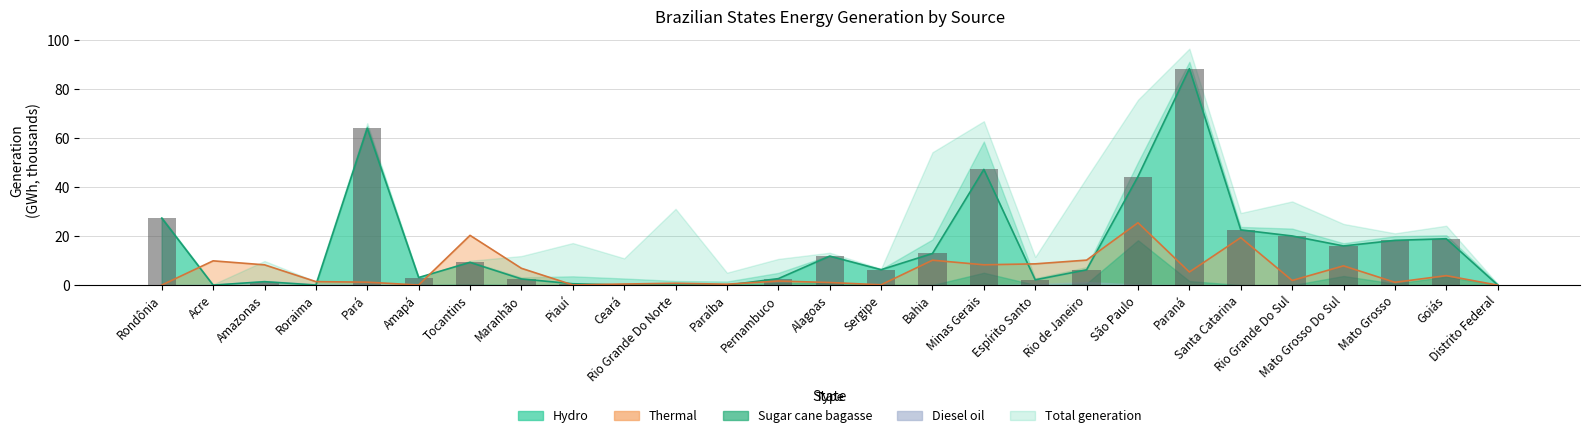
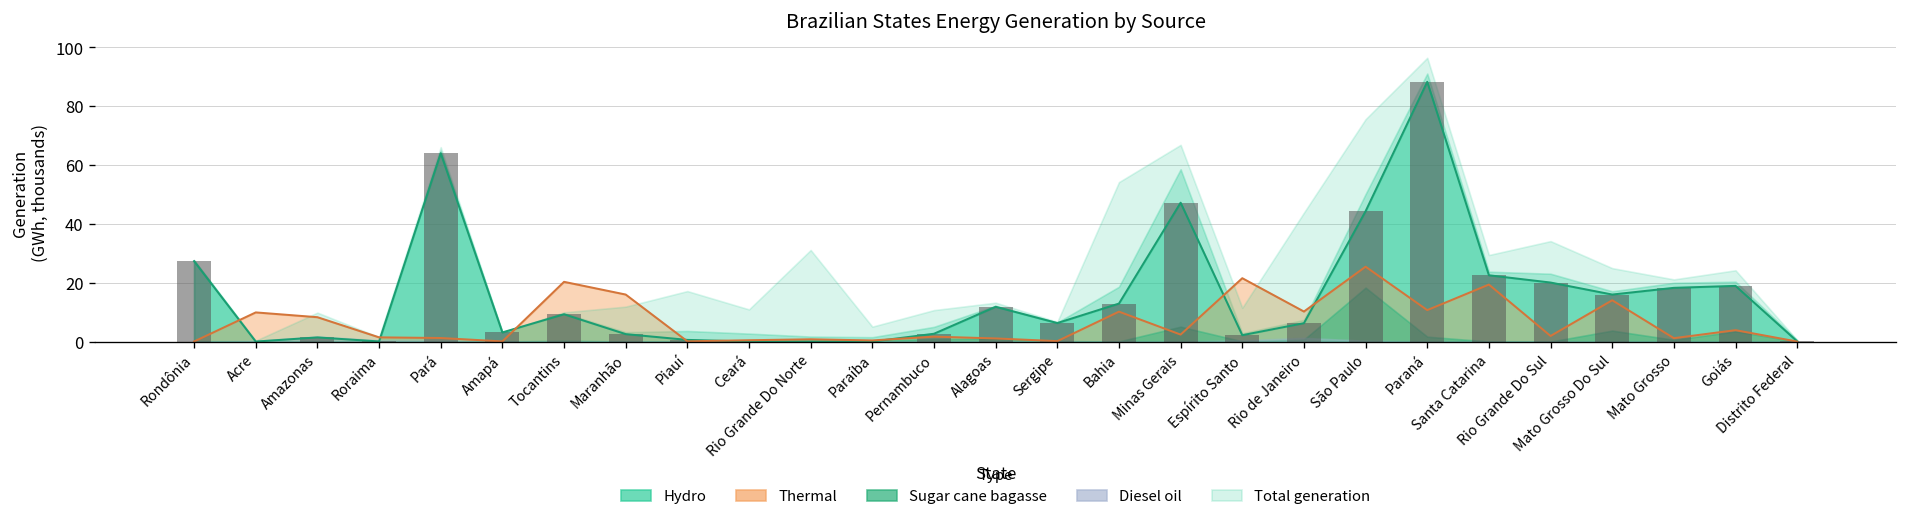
Thermal, Maranhão: 7 -> 16
Thermal, Minas Gerais: 8 -> 2
Thermal, Espírito Santo: 9 -> 22
Thermal, Paraná: 5 -> 11
Thermal, Mato Grosso Do Sul: 8 -> 14
